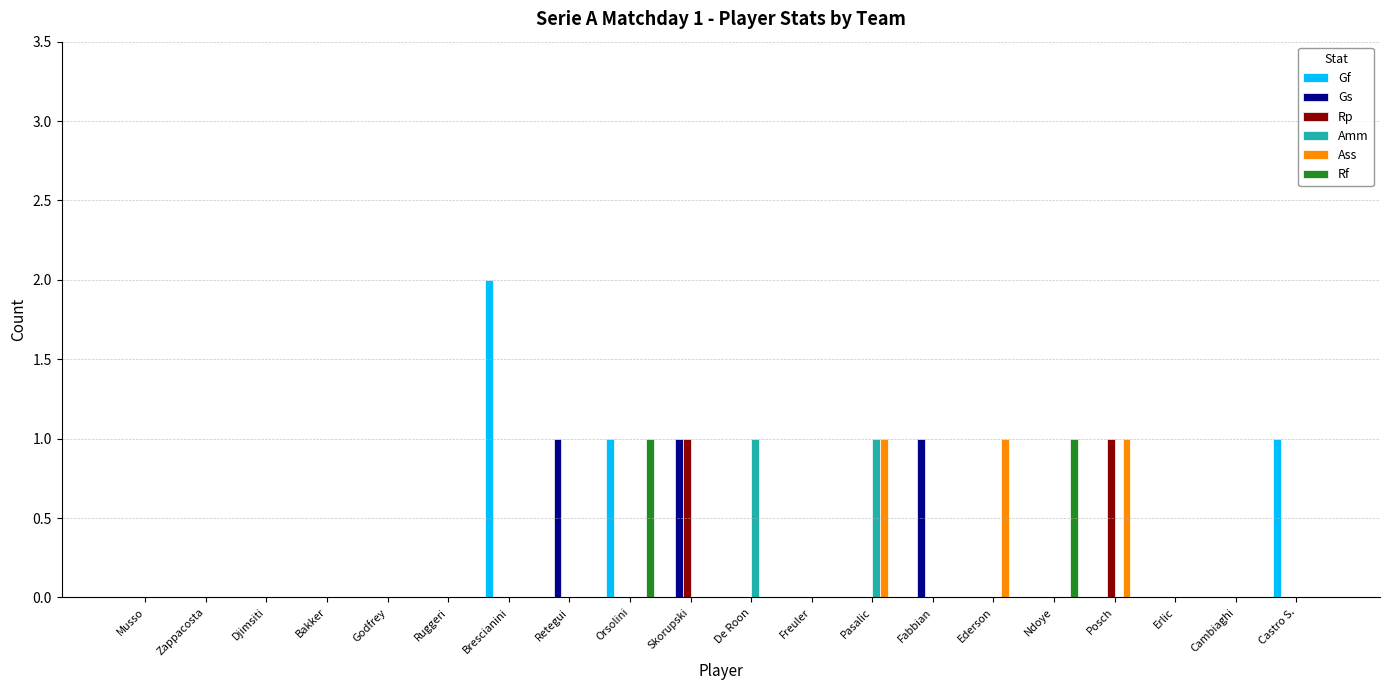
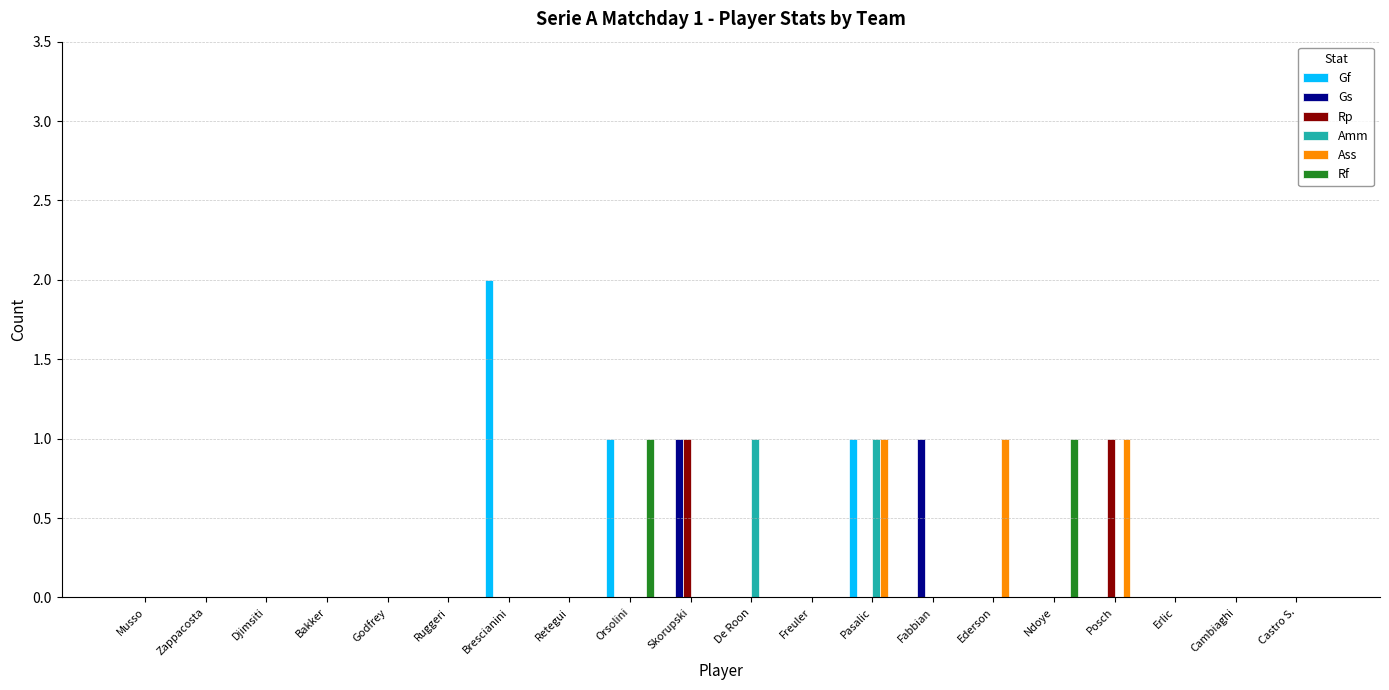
Gs, Retegui: 1 -> 0
Gf, Pasalic: 0 -> 1
Gf, Castro S.: 1 -> 0
